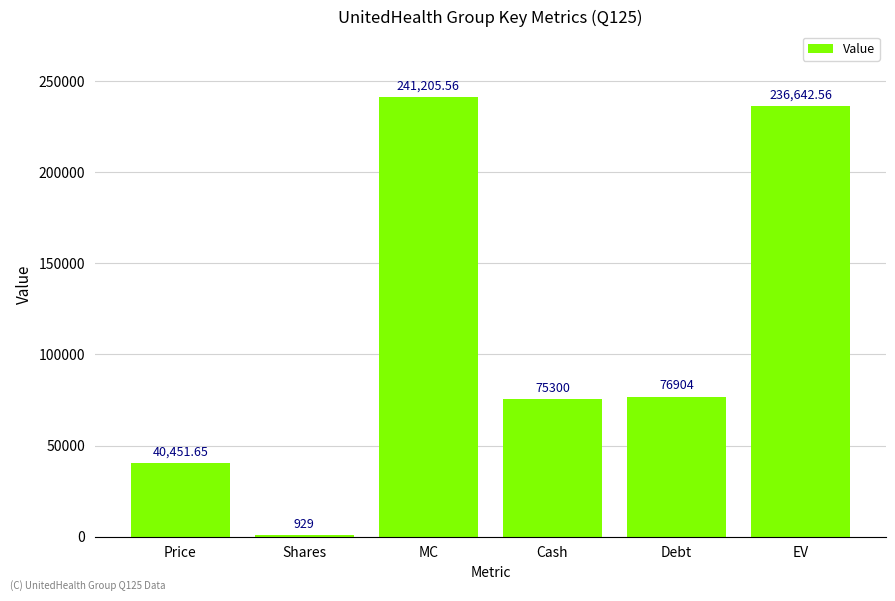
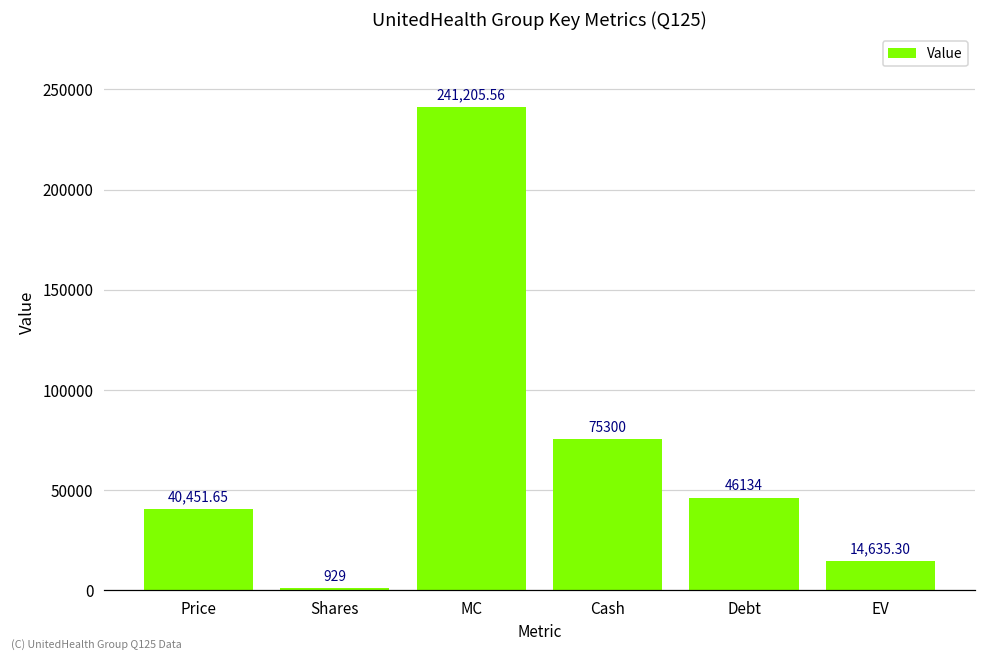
Debt: 76904 -> 46134
EV: 236,642.56 -> 14,635.30
